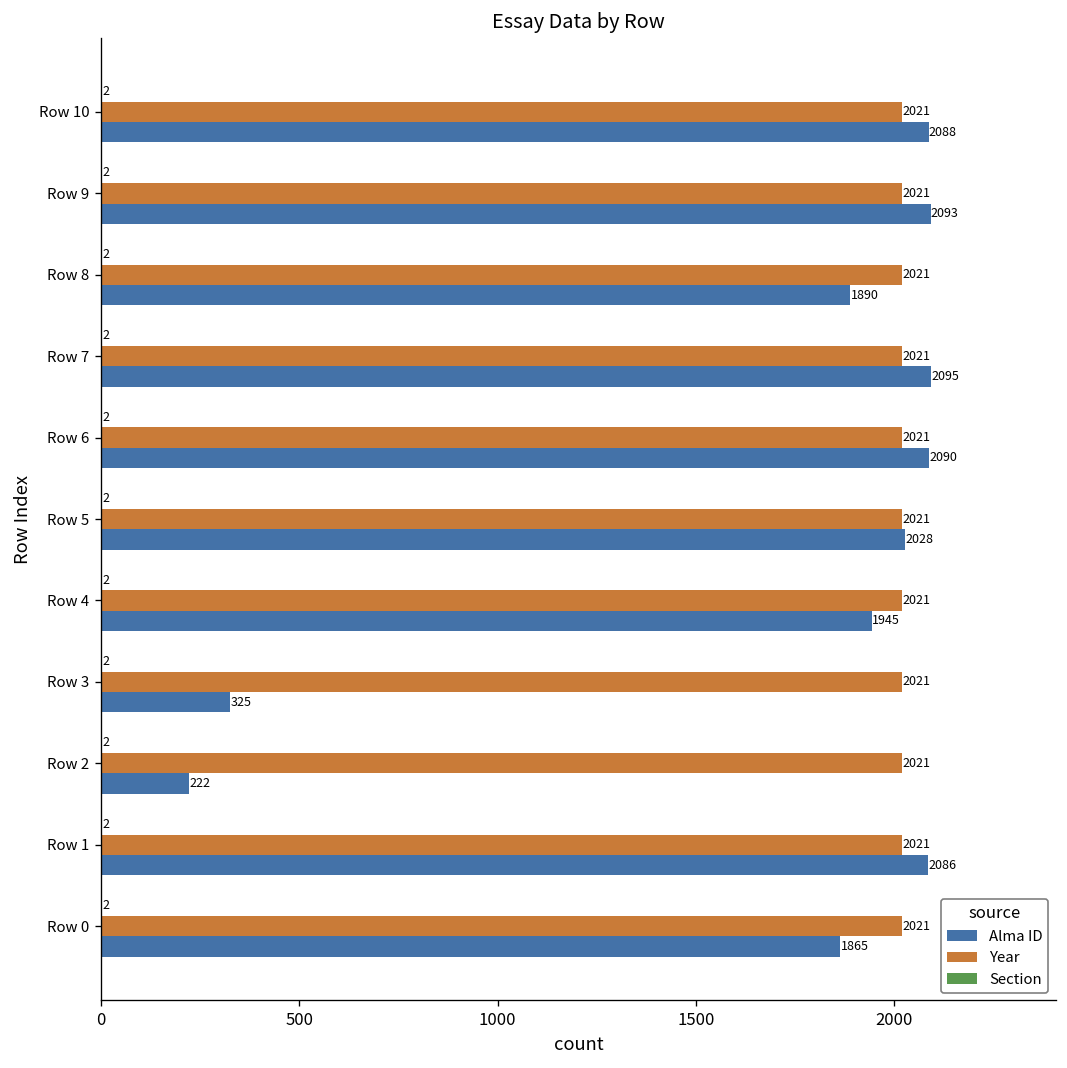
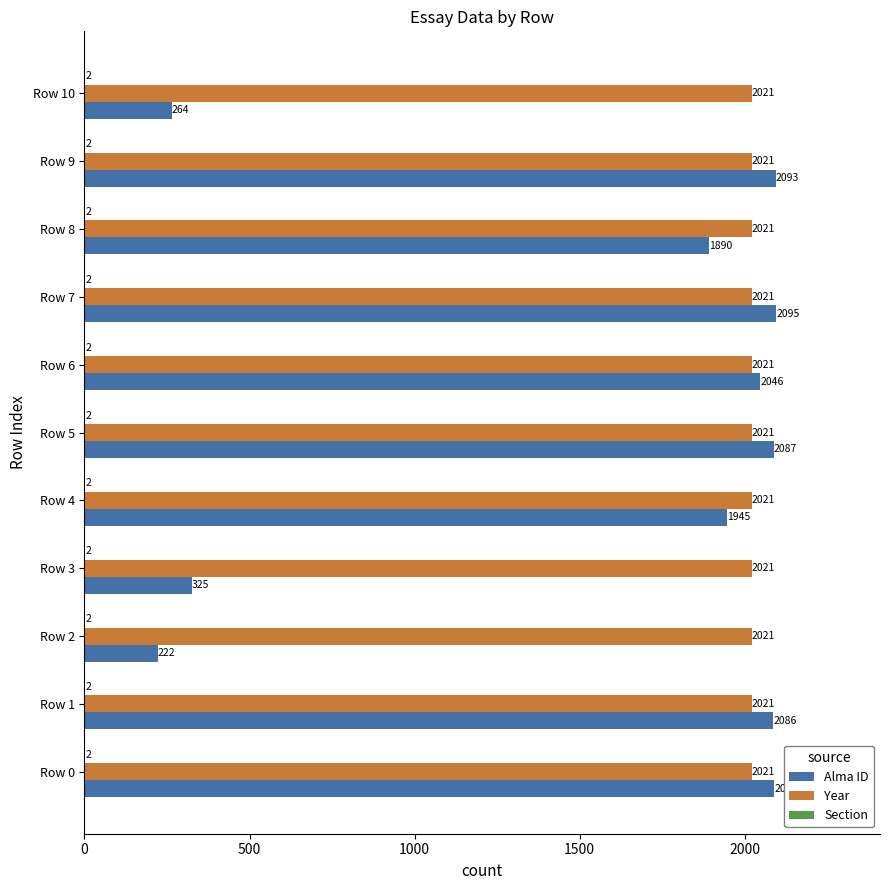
Alma ID, Row 10: 2088 -> 264
Alma ID, Row 6: 2090 -> 2046
Alma ID, Row 5: 2028 -> 2087
Alma ID, Row 0: 1870 -> 2090
